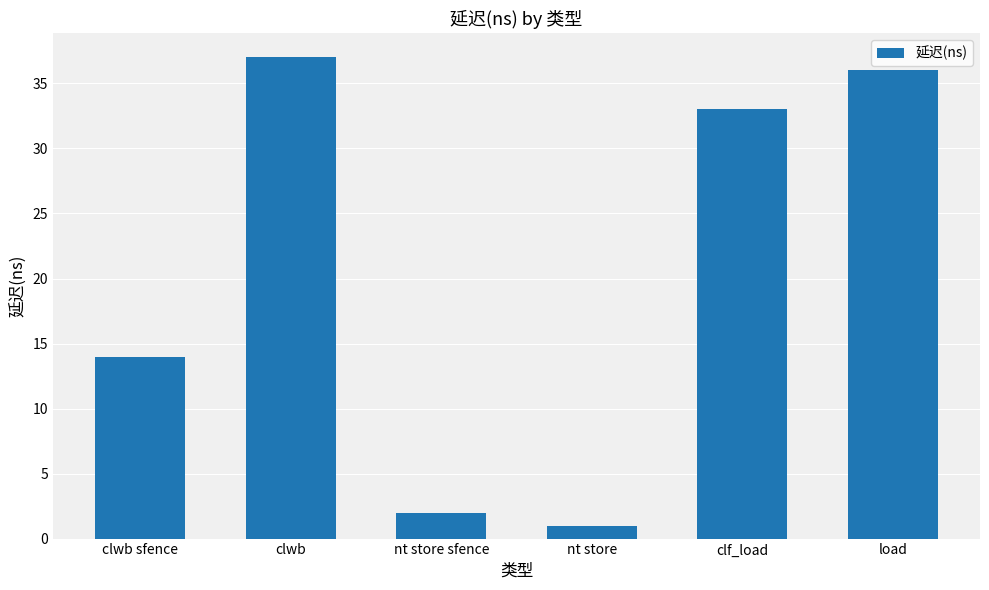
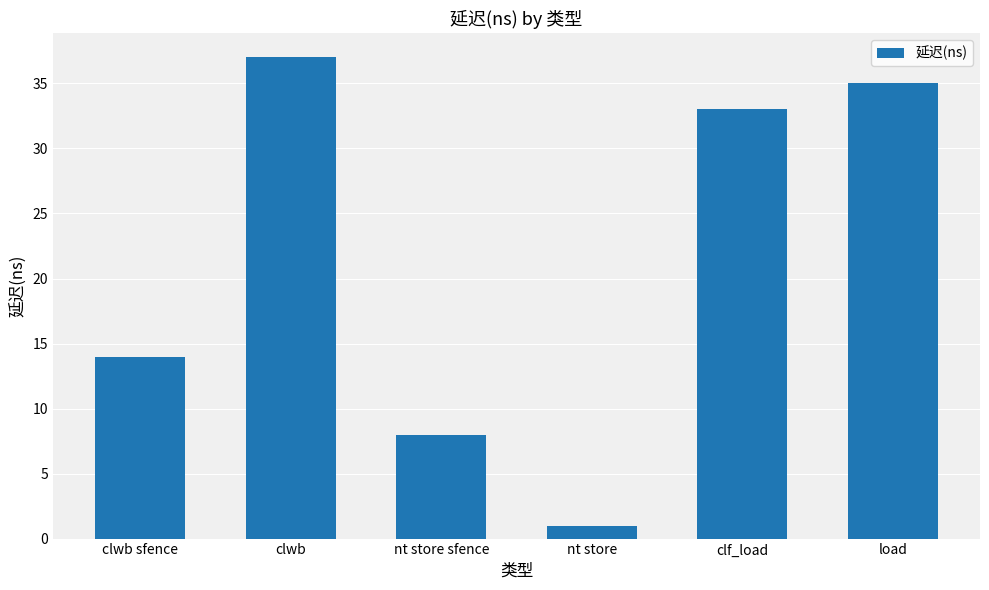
nt store sfence: 2 -> 8
load: 36 -> 35
